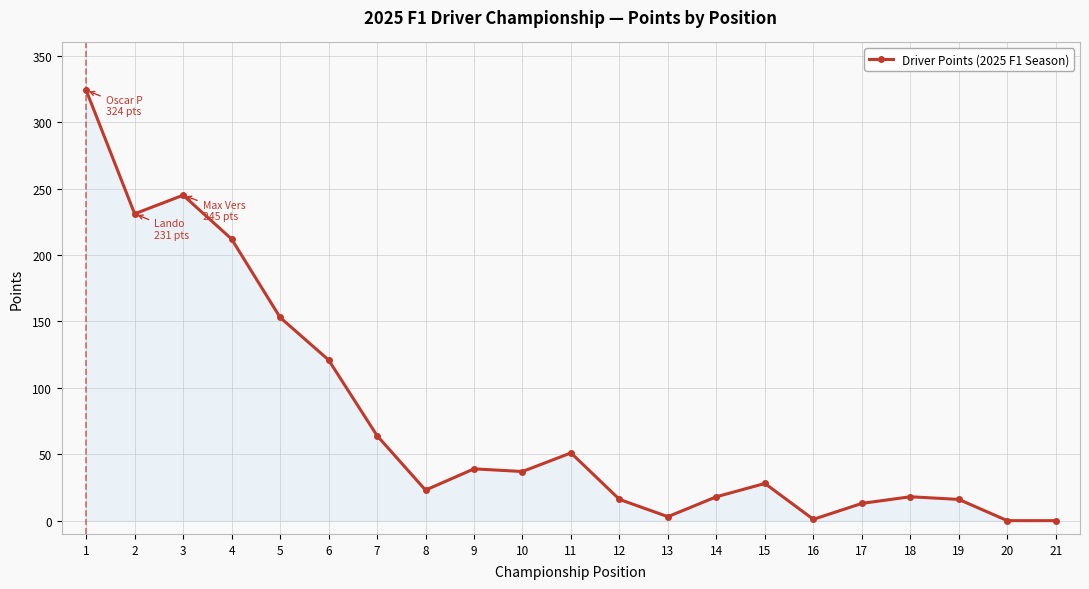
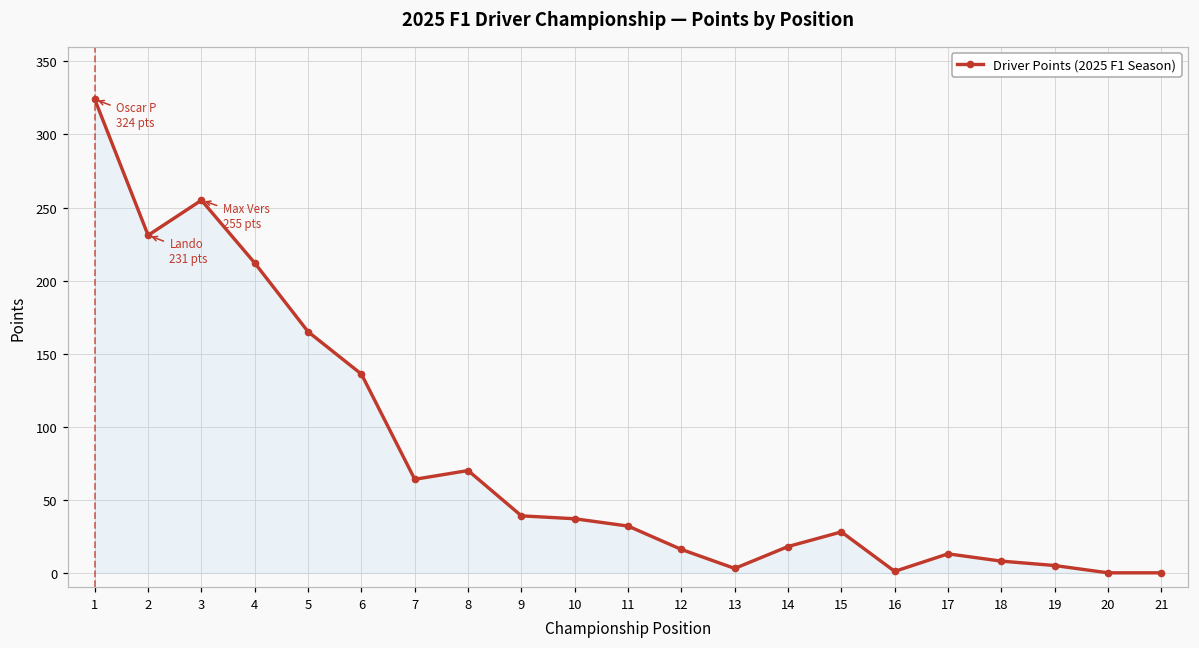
3: 245 -> 255
5: 153 -> 165
6: 121 -> 136
8: 23 -> 70
11: 51 -> 32
18: 18 -> 8
19: 16 -> 5
